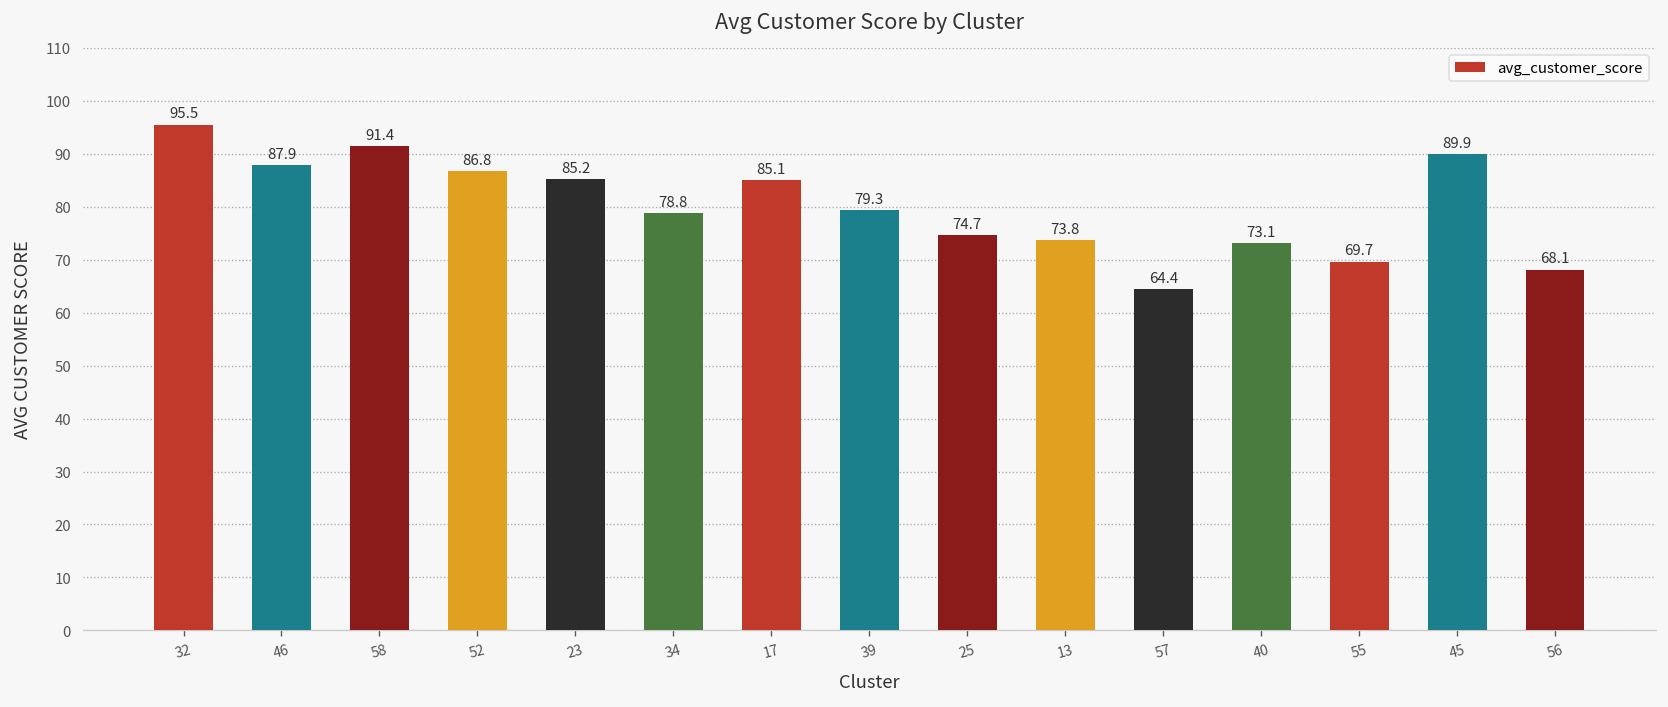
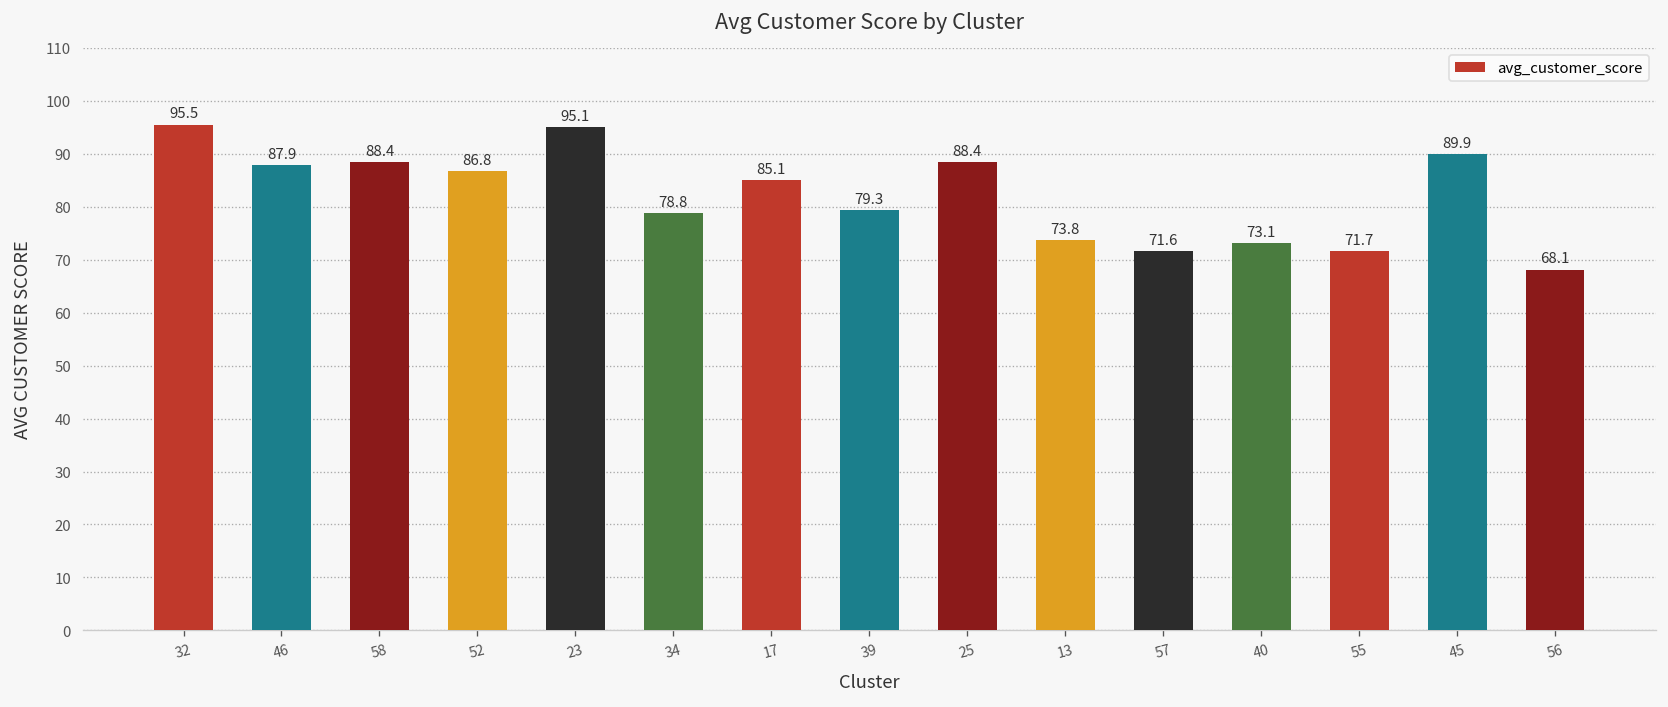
58: 91.4 -> 88.4
23: 85.2 -> 95.1
25: 74.7 -> 88.4
57: 64.4 -> 71.6
55: 69.7 -> 71.7
